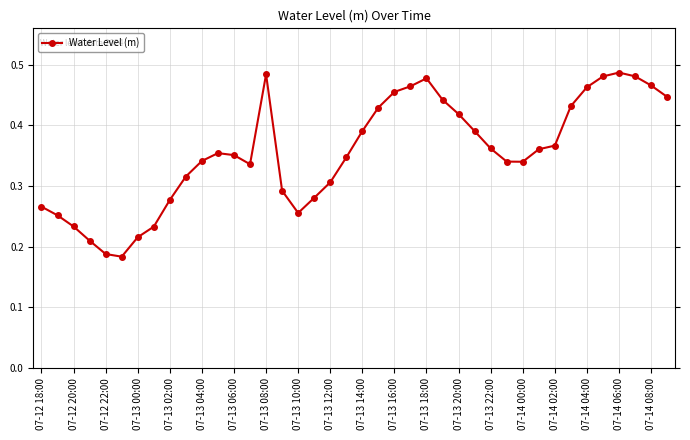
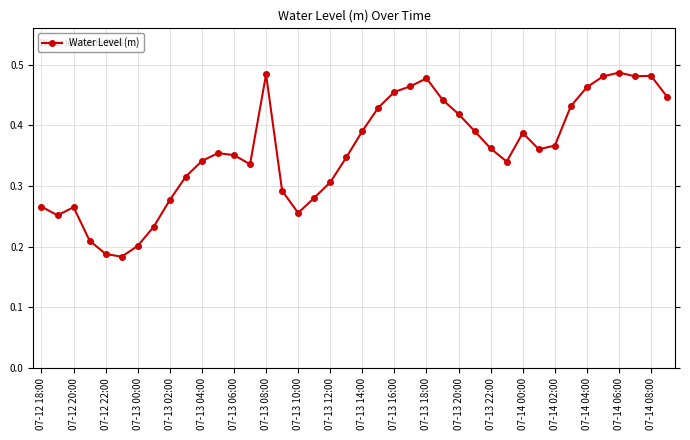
07-12 20:00: 0.23 -> 0.27
07-13 00:00: 0.22 -> 0.20
07-14 00:00: 0.34 -> 0.39
07-14 08:00: 0.47 -> 0.48
